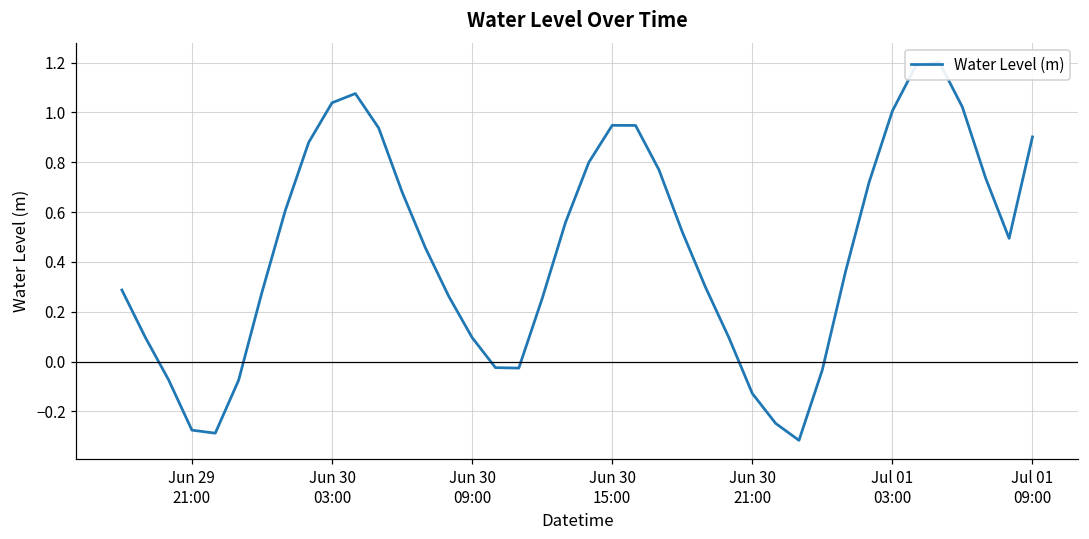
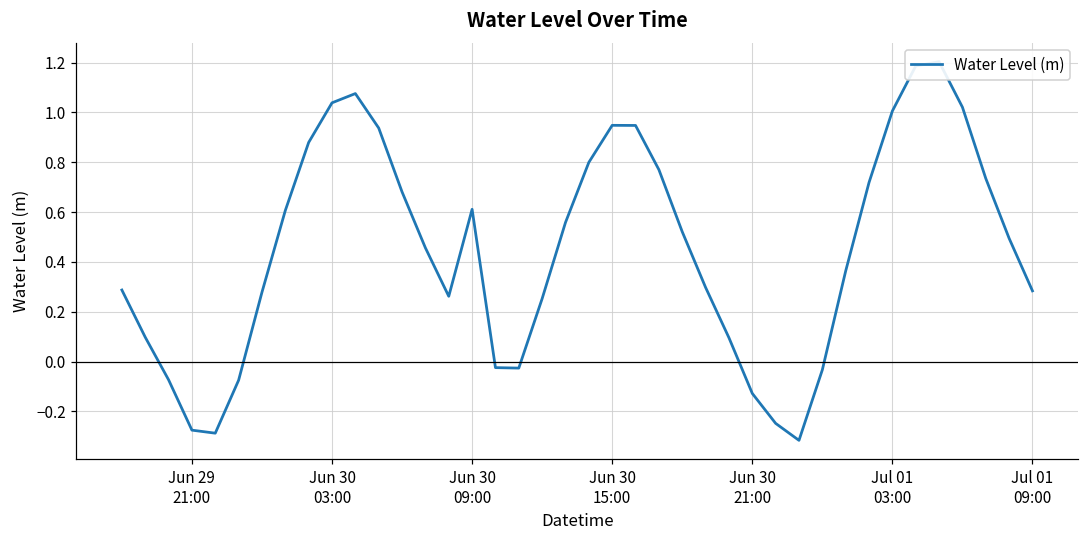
Jun 30 09:00: 0.10 -> 0.61
Jul 01 09:00: 0.90 -> 0.28
